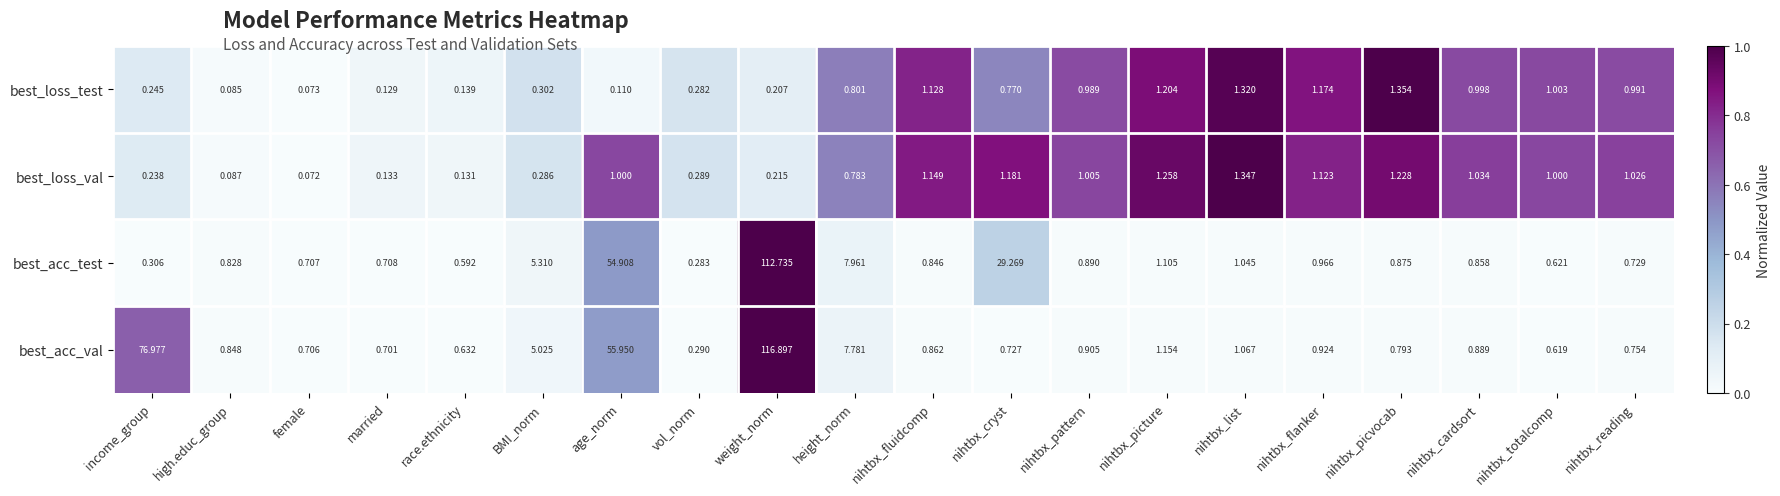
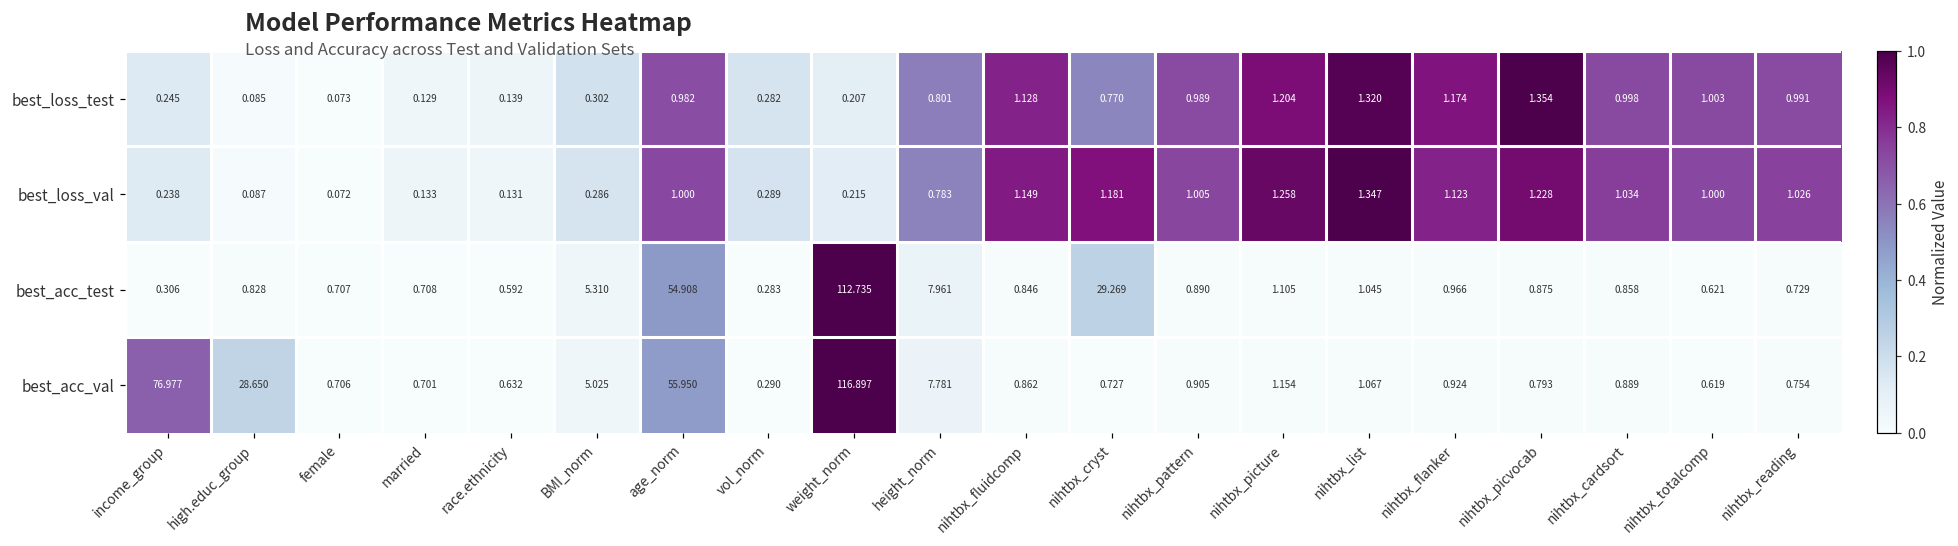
best_loss_test, age_norm: 0.110 -> 0.982
best_acc_val, high.educ_group: 0.848 -> 28.650
